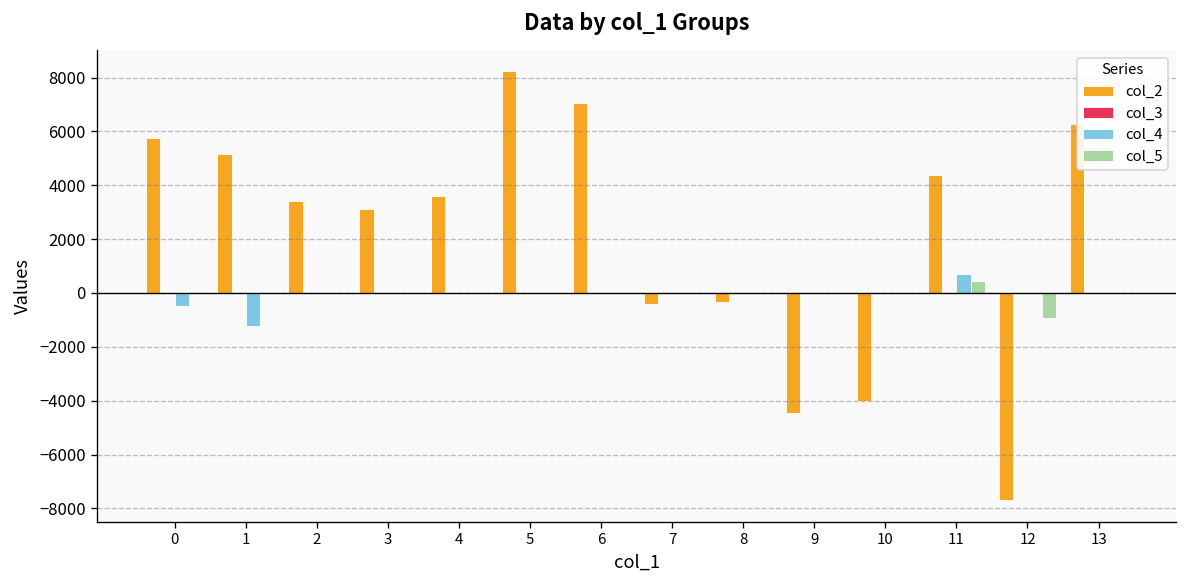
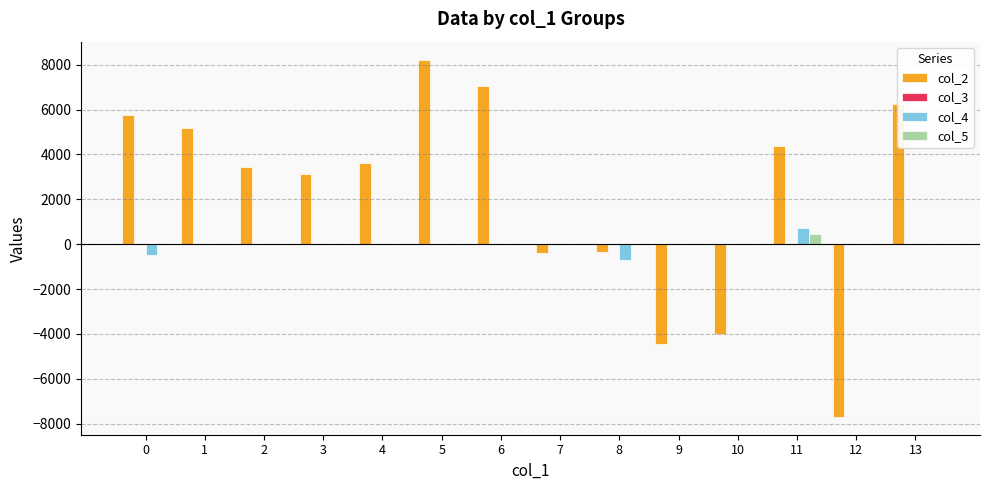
col_4, 1: -1200 -> 0
col_4, 8: 0 -> -700
col_5, 12: -900 -> 0
